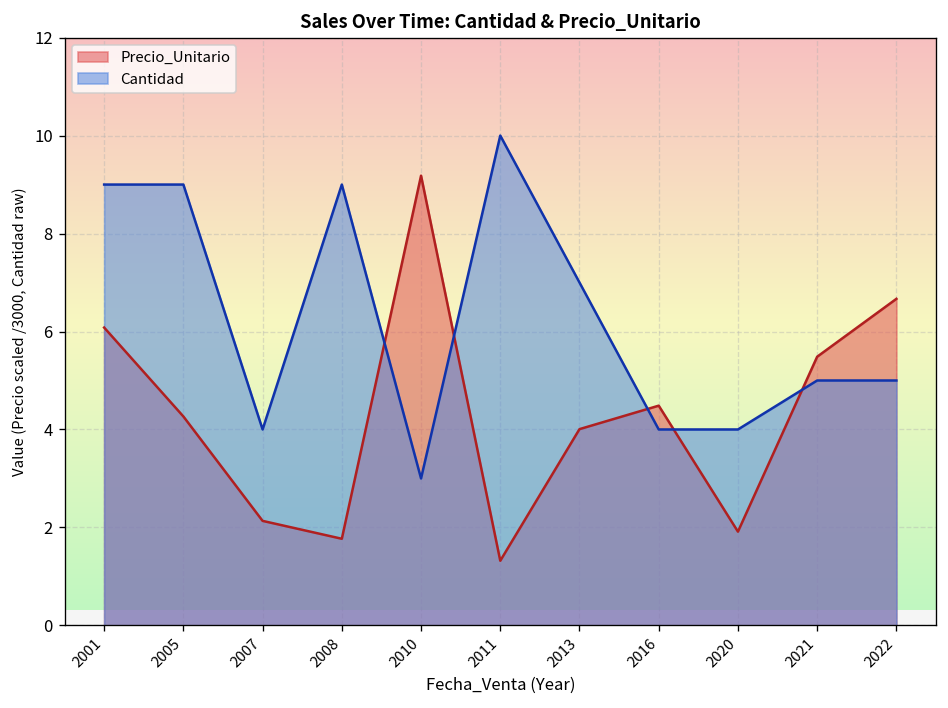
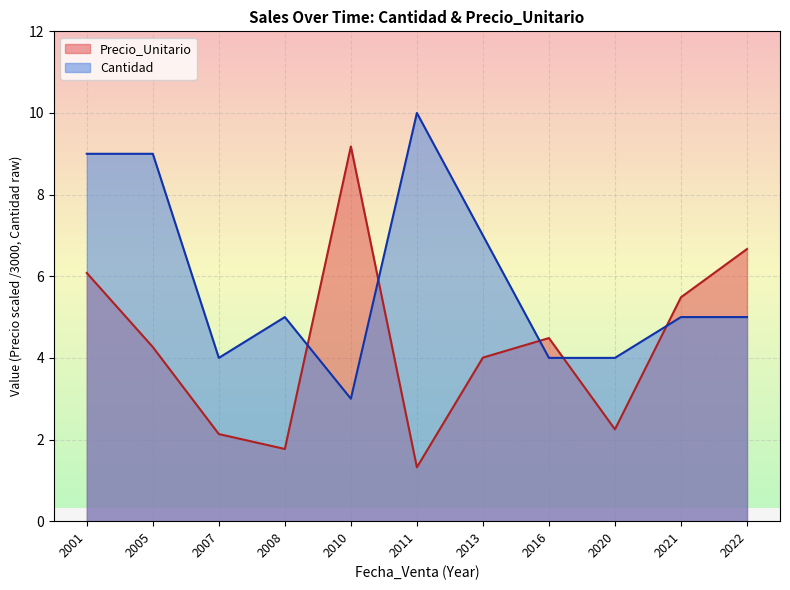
Cantidad, 2008: 9 -> 5
Precio_Unitario, 2020: 1.9 -> 2.2
